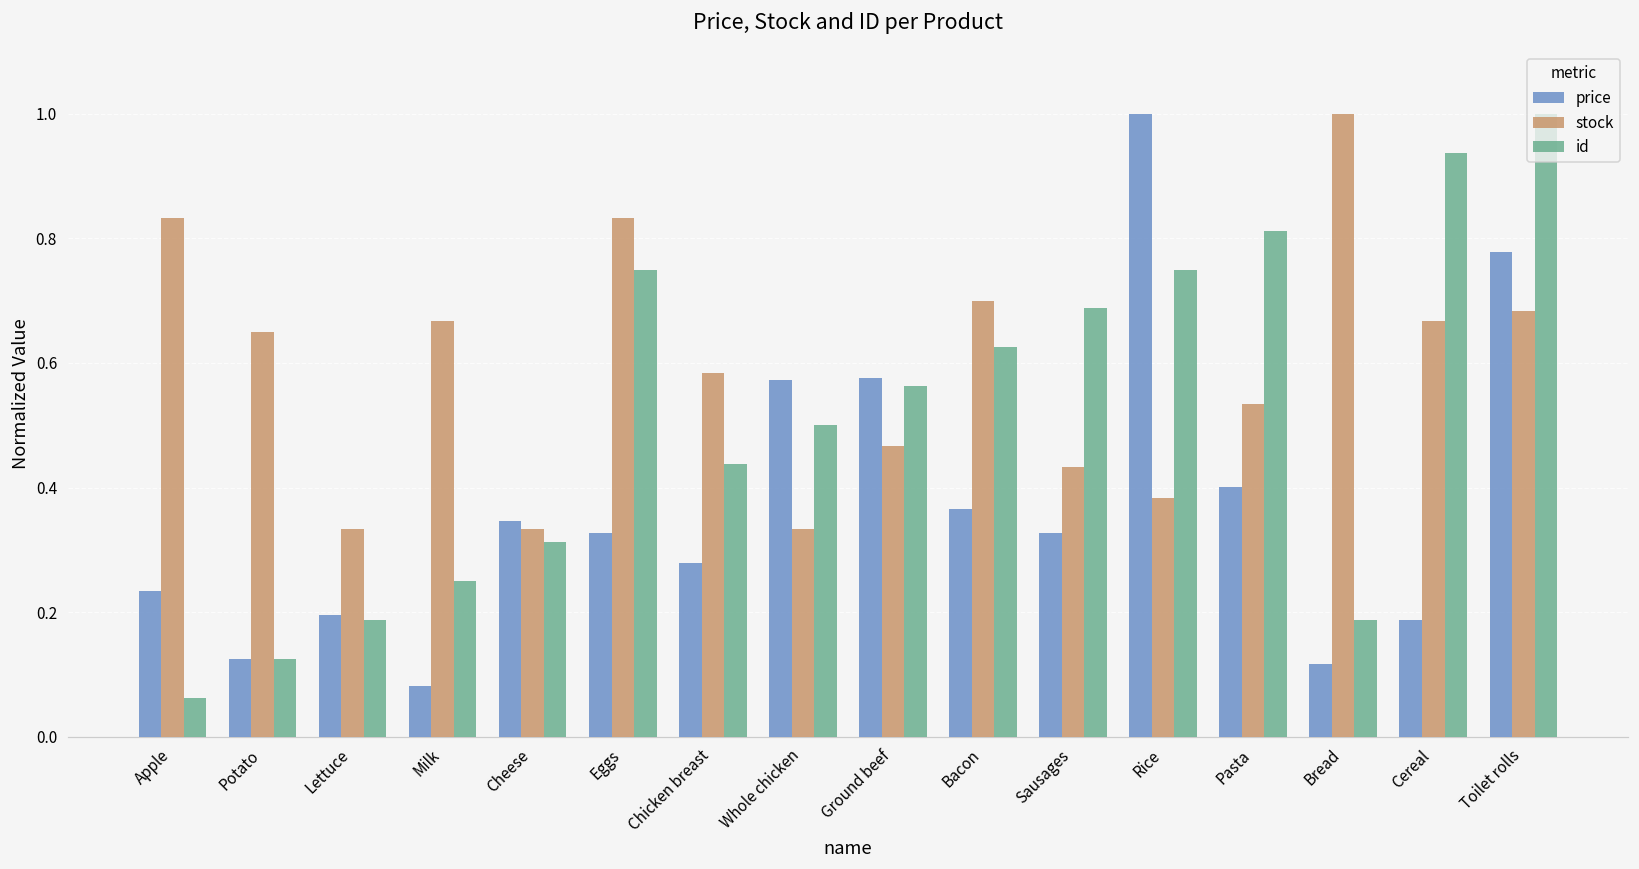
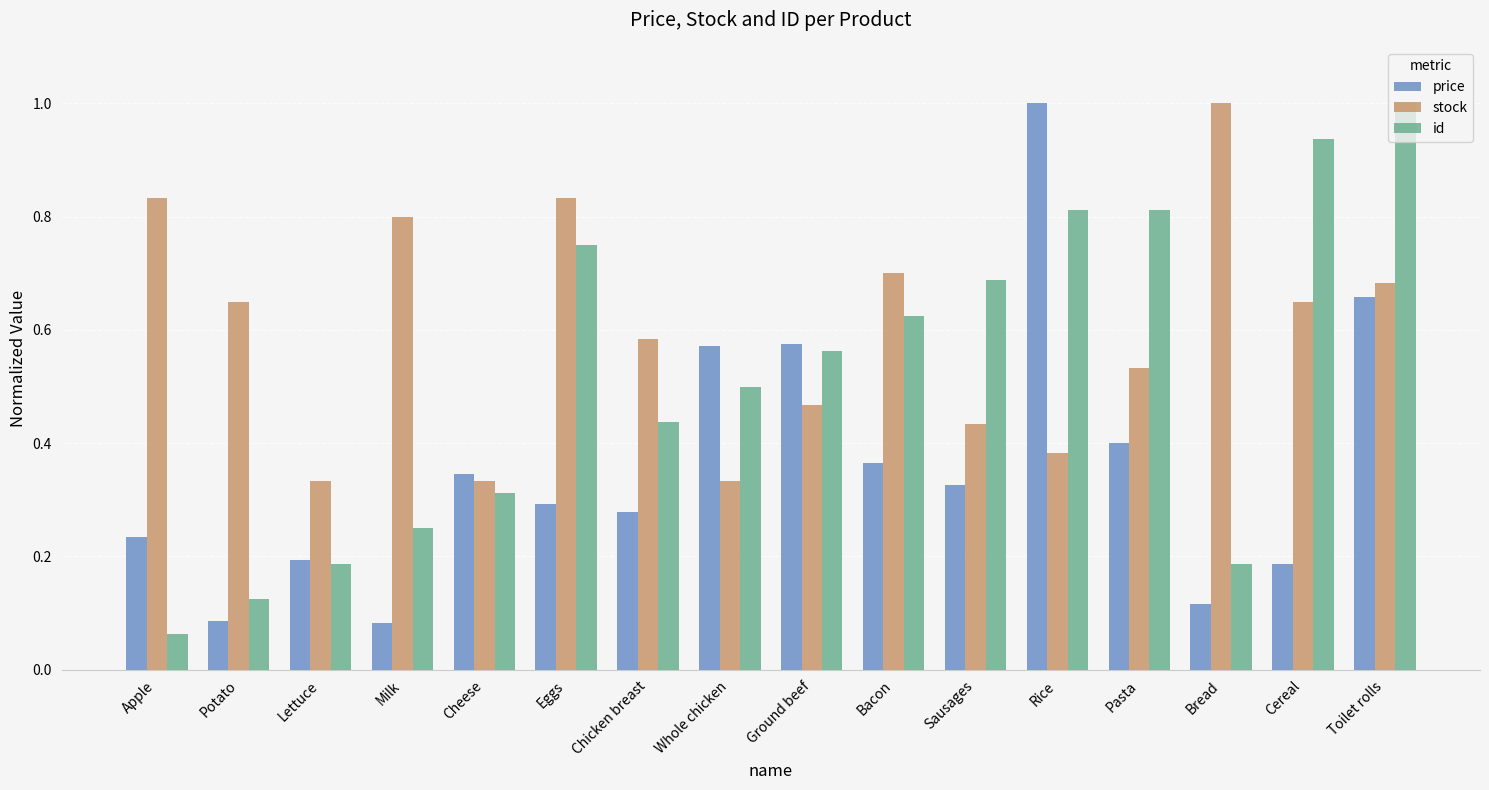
price, Potato: 0.12 -> 0.09
stock, Milk: 0.67 -> 0.80
price, Eggs: 0.33 -> 0.29
id, Rice: 0.75 -> 0.81
stock, Cereal: 0.67 -> 0.65
price, Toilet rolls: 0.78 -> 0.66
